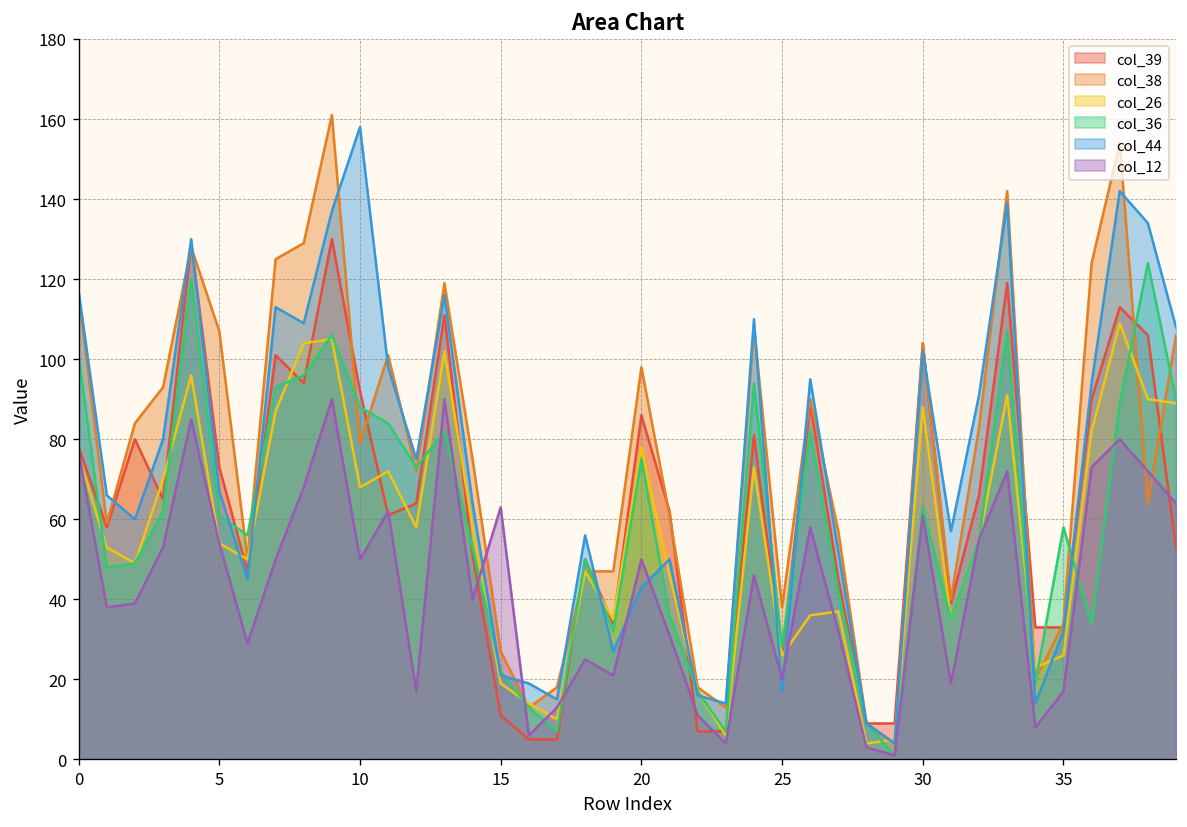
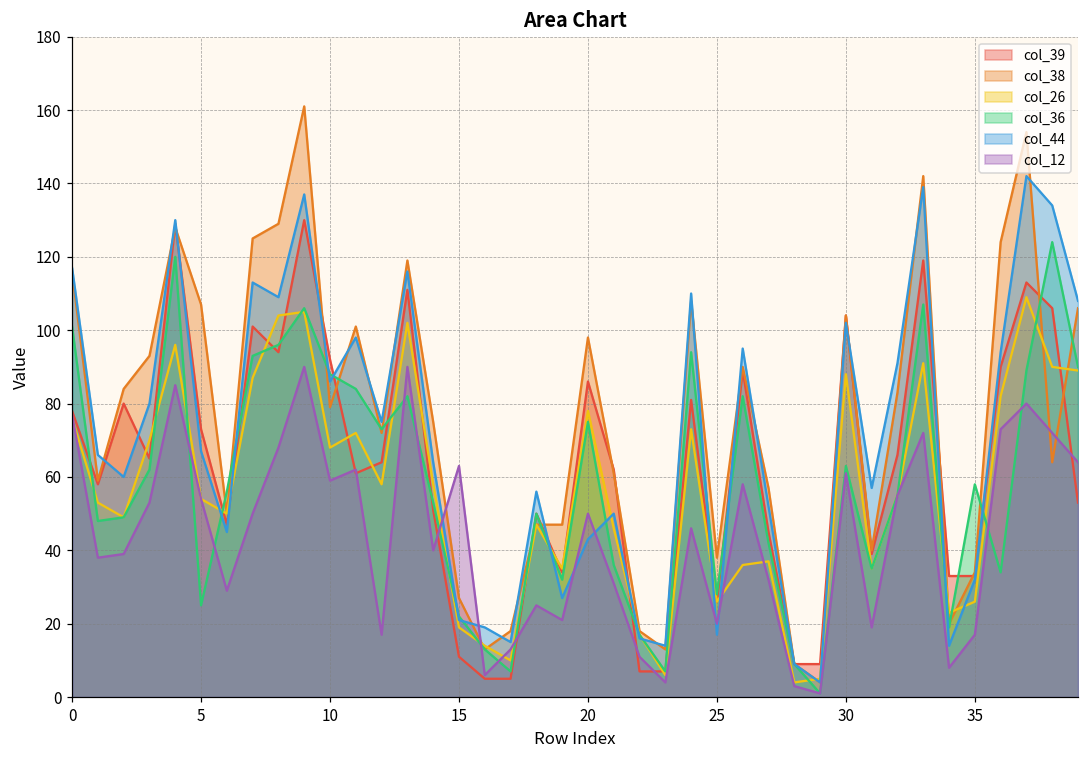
col_36, 5: 61 -> 25
col_44, 10: 158 -> 86
col_12, 10: 50 -> 59
